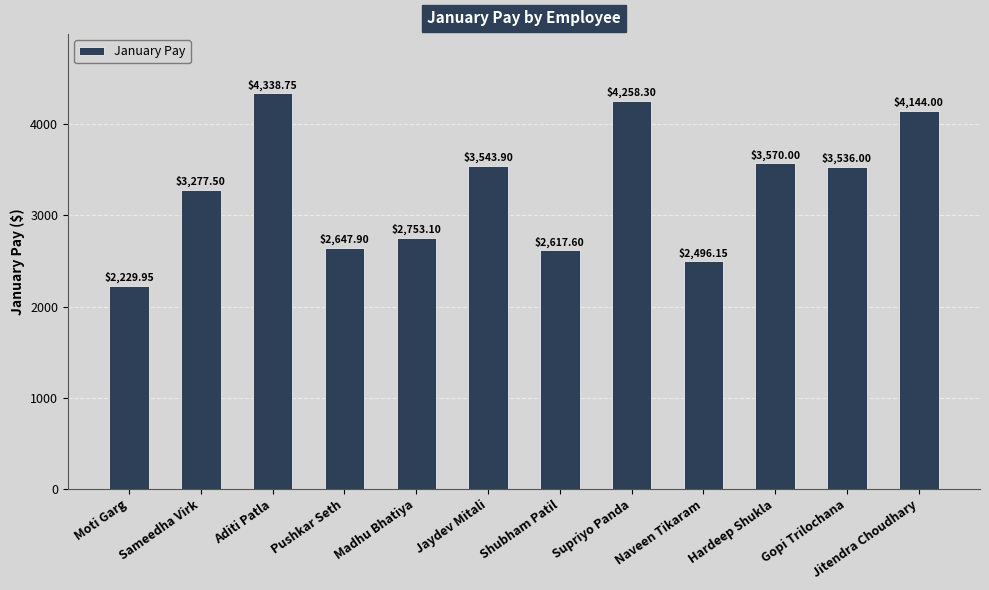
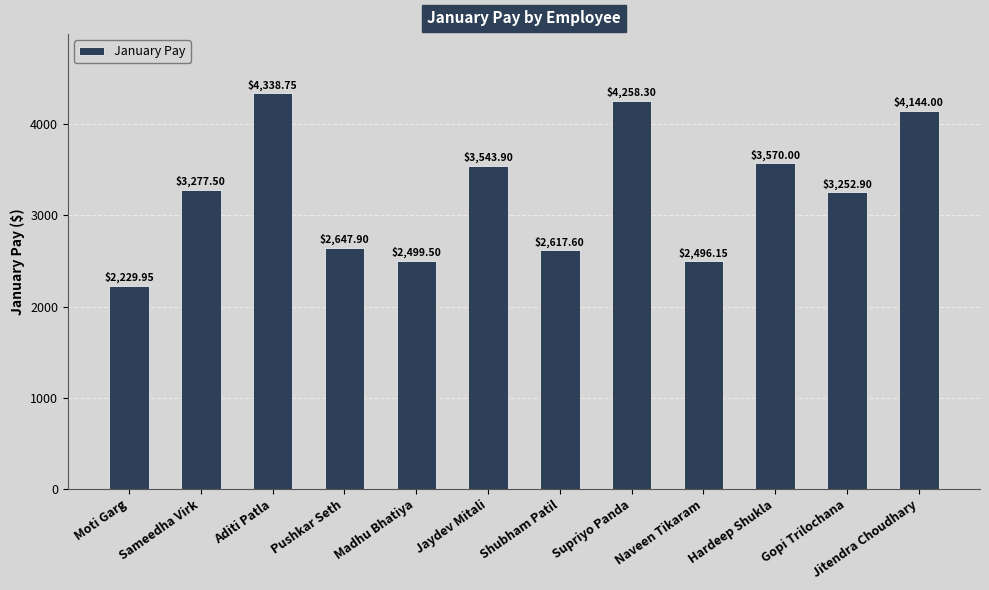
Madhu Bhatiya: $2,753.10 -> $2,499.50
Gopi Trilochana: $3,536.00 -> $3,252.90
